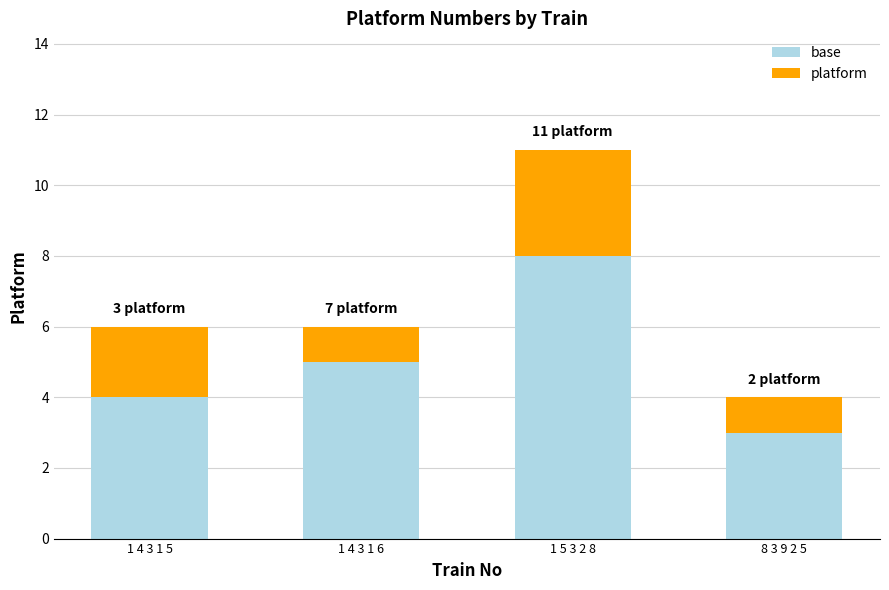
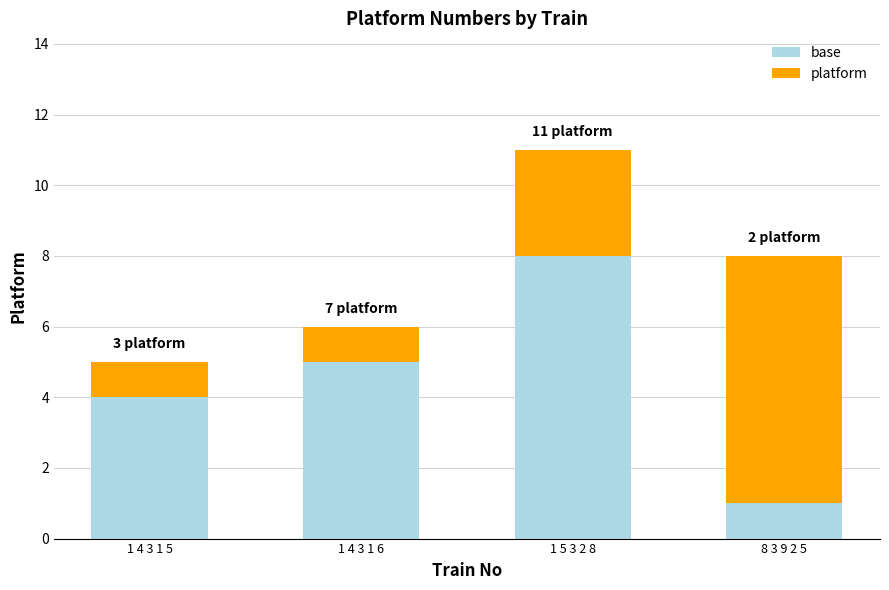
platform, 1 4 3 1 5: 2 -> 1
base, 8 3 9 2 5: 3 -> 1
platform, 8 3 9 2 5: 1 -> 7
